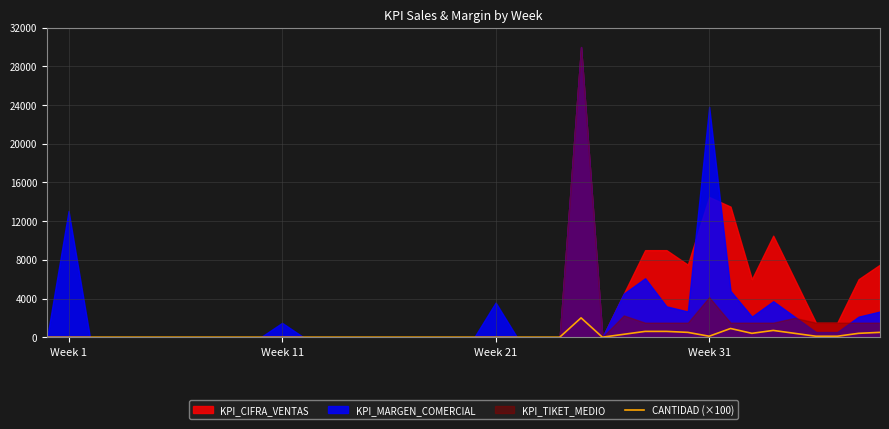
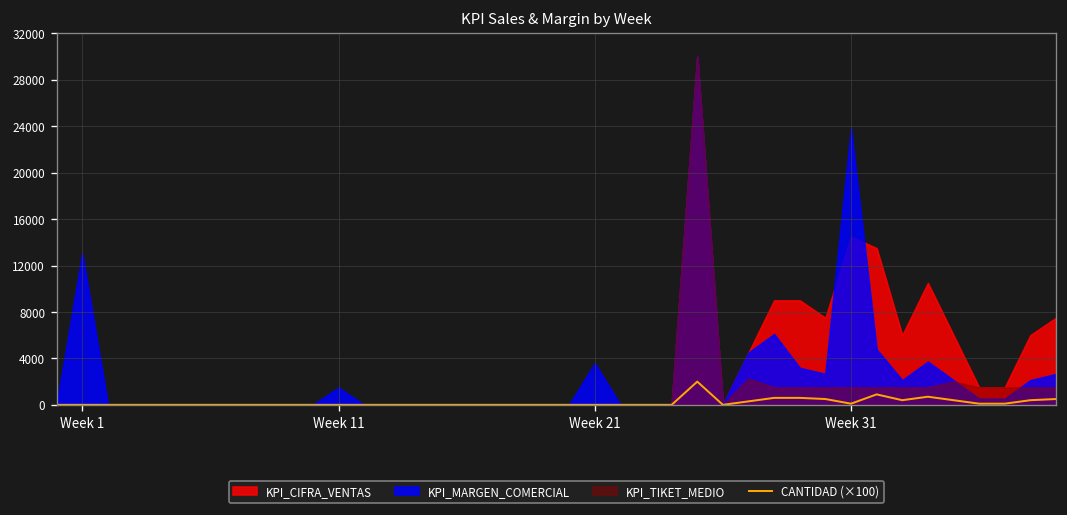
KPI_TIKET_MEDIO, Week 31: 4000 -> 2000
